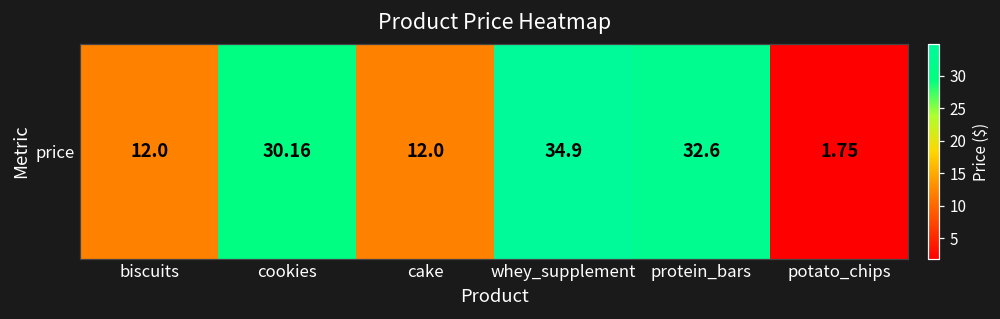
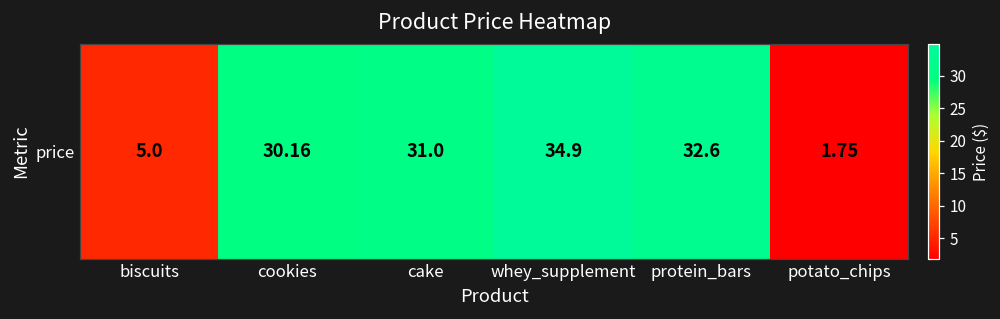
price, biscuits: 12.0 -> 5.0
price, cake: 12.0 -> 31.0
